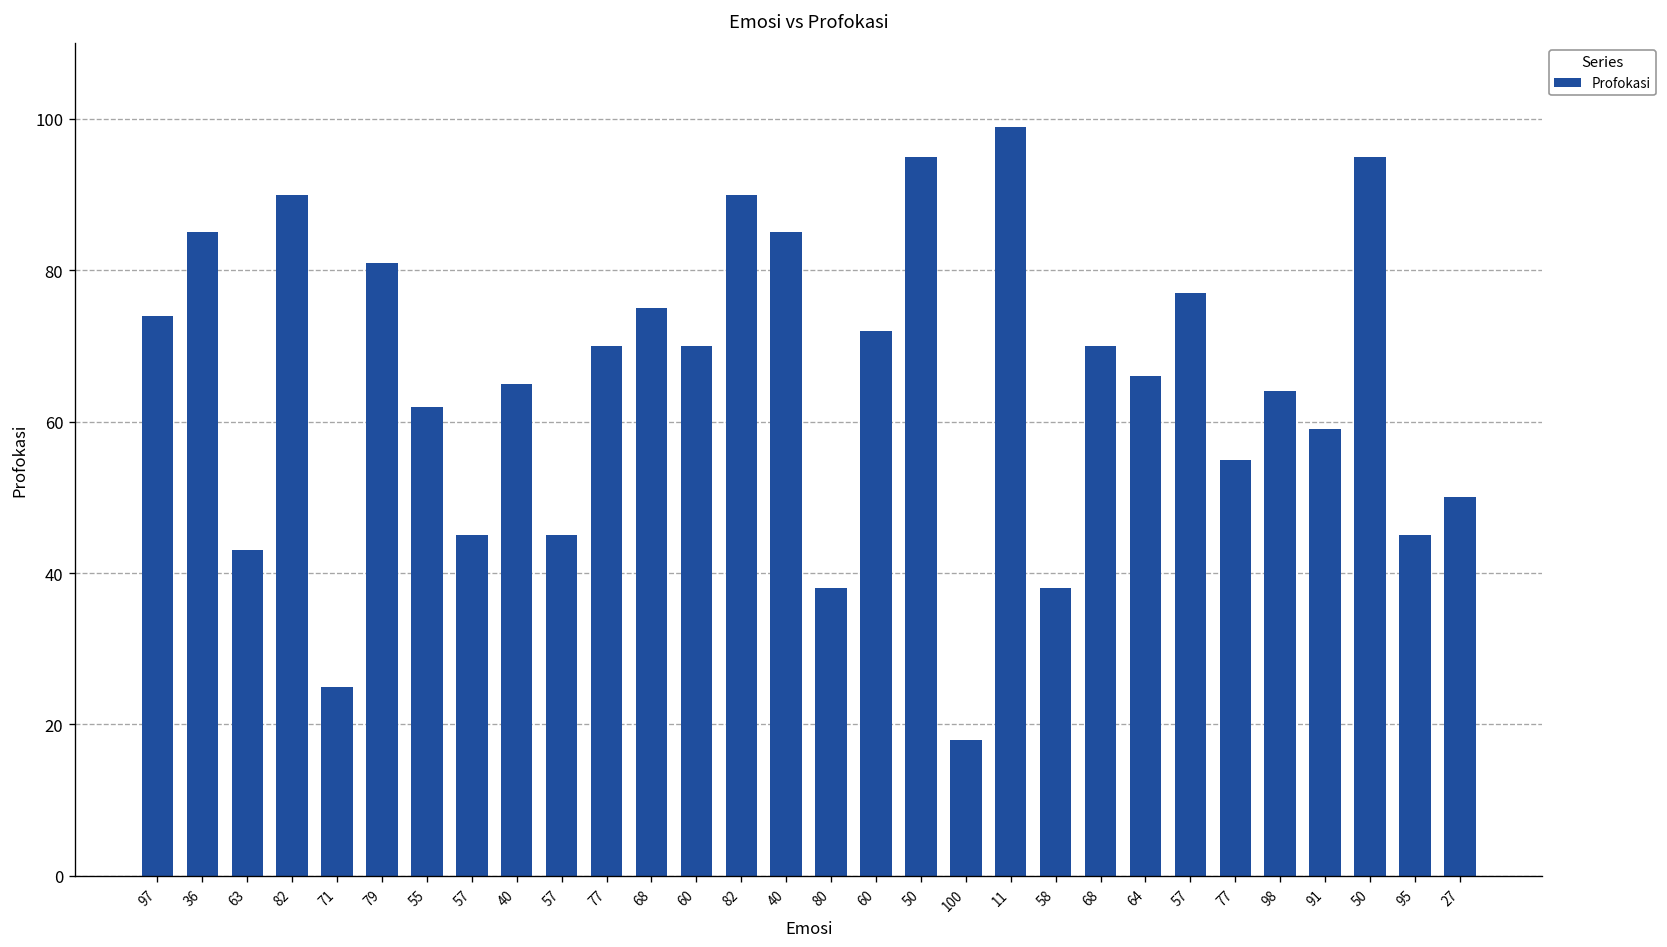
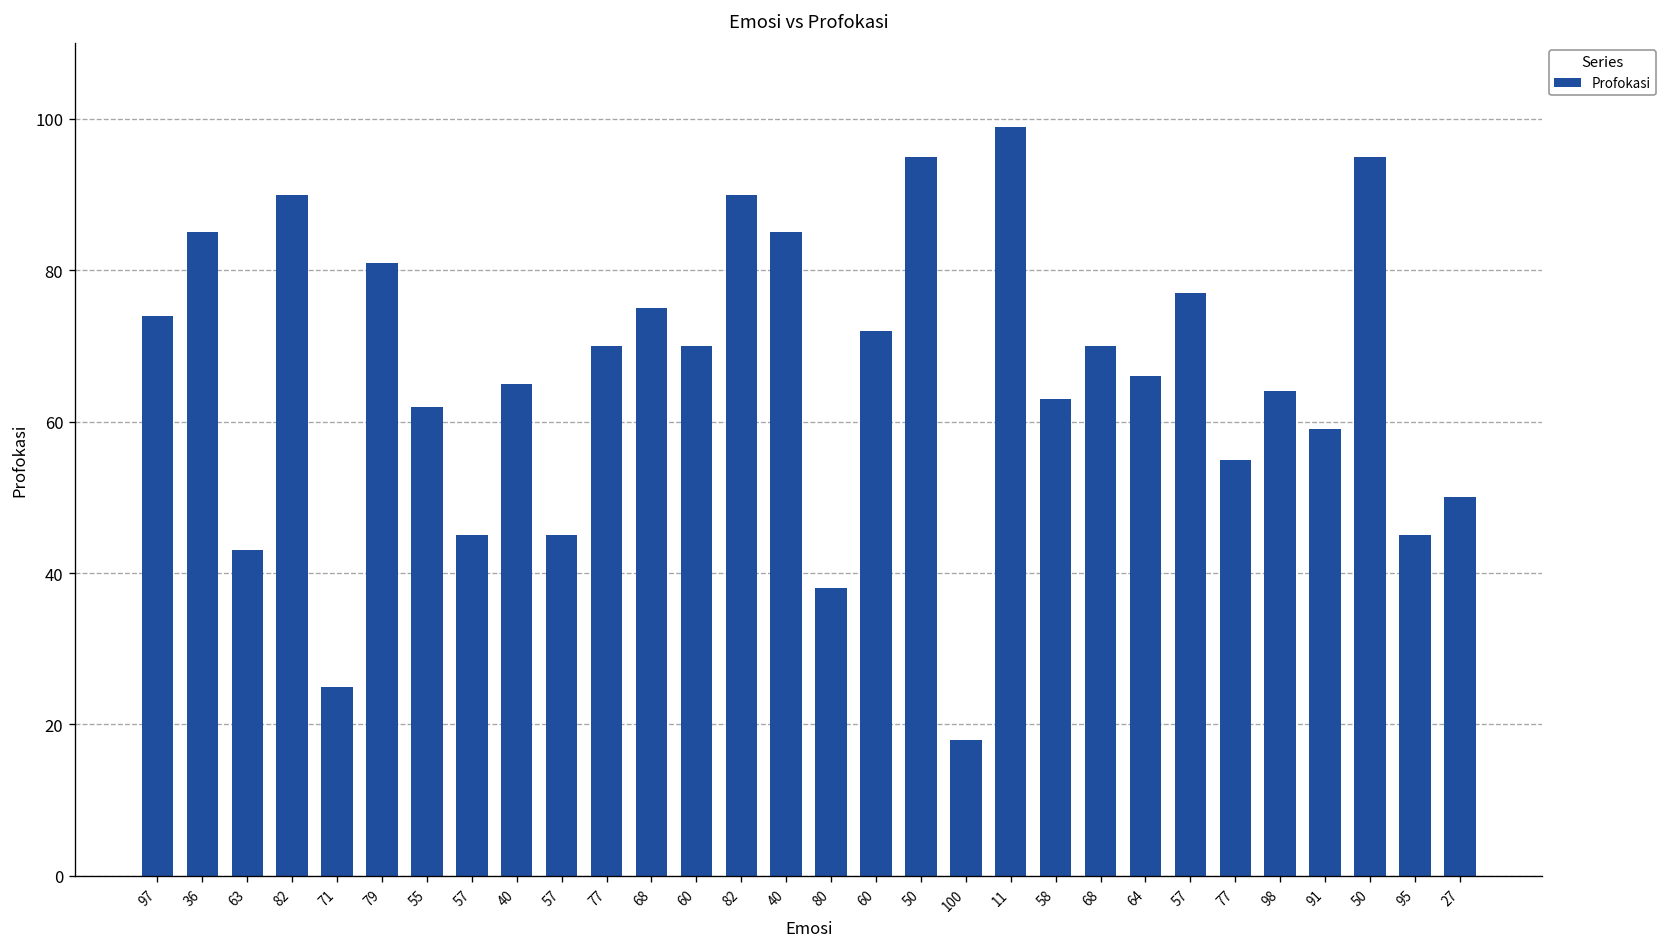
58: 38 -> 63
